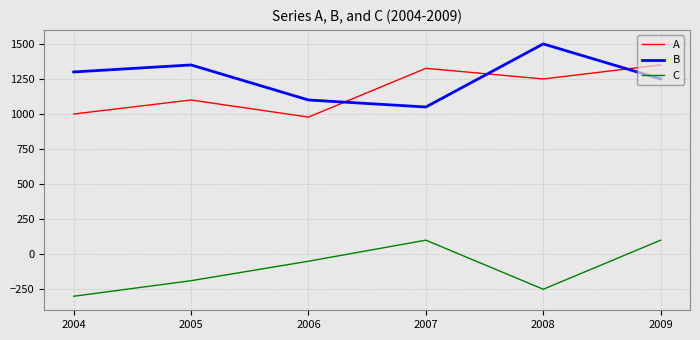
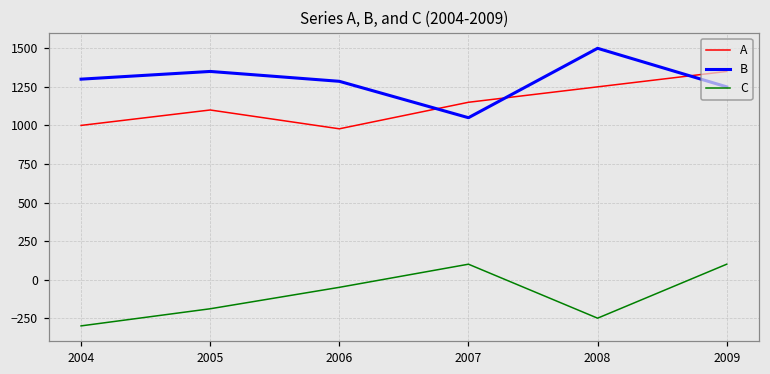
B, 2006: 1100 -> 1290
A, 2007: 1330 -> 1150
